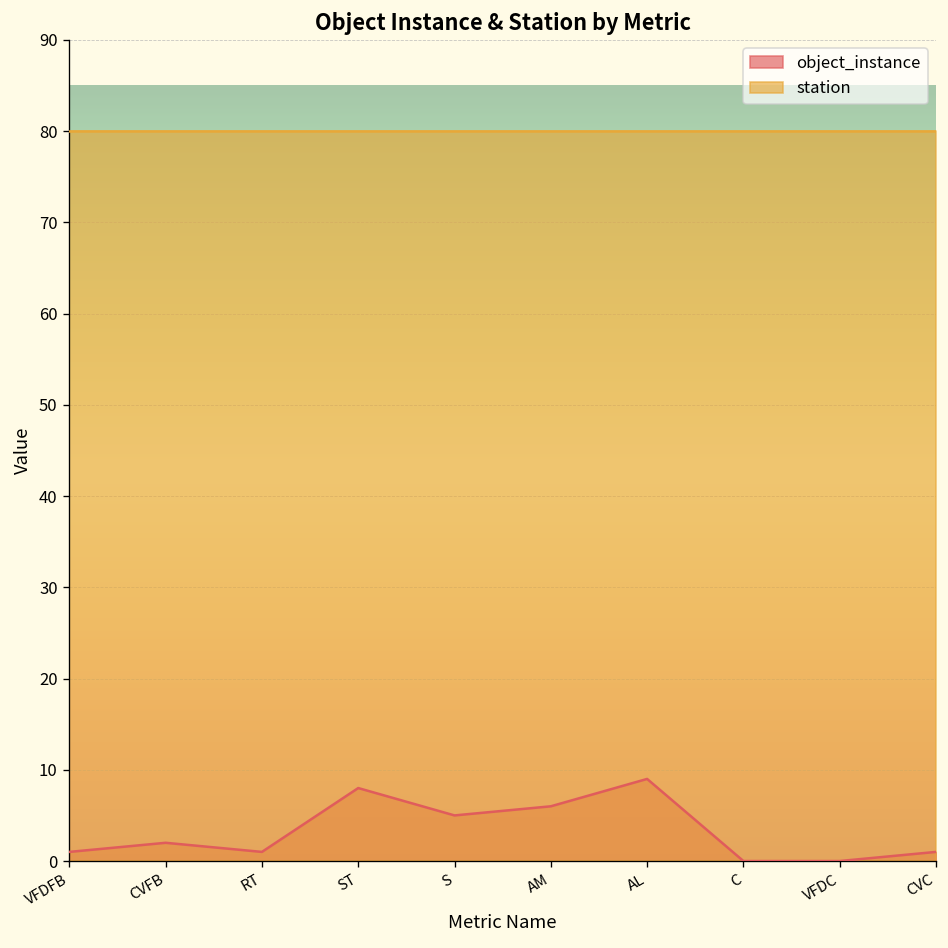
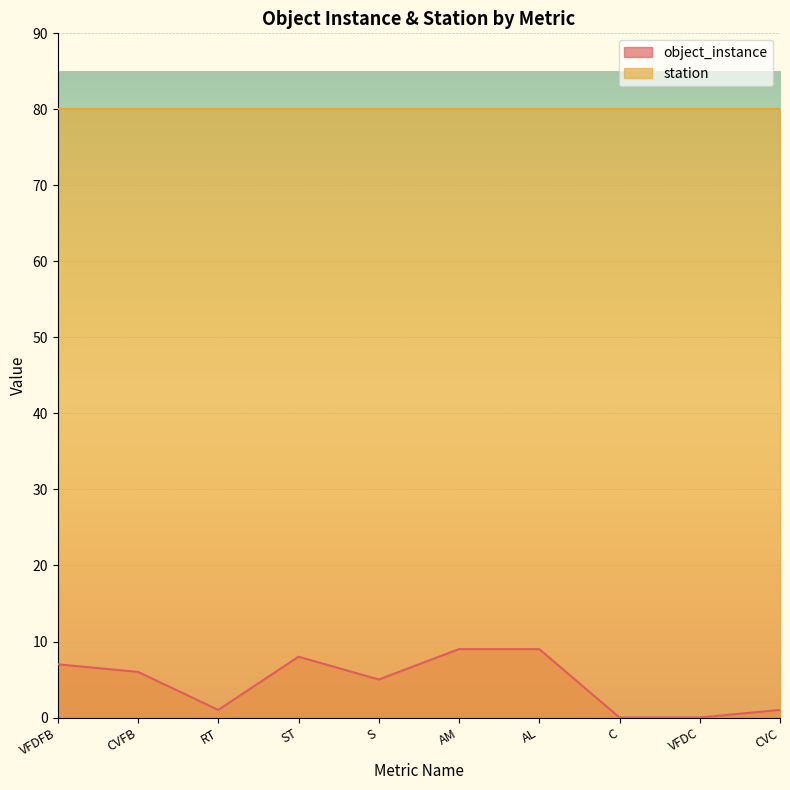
object_instance, VFDFB: 1 -> 7
object_instance, CVFB: 2 -> 6
object_instance, AM: 6 -> 9
